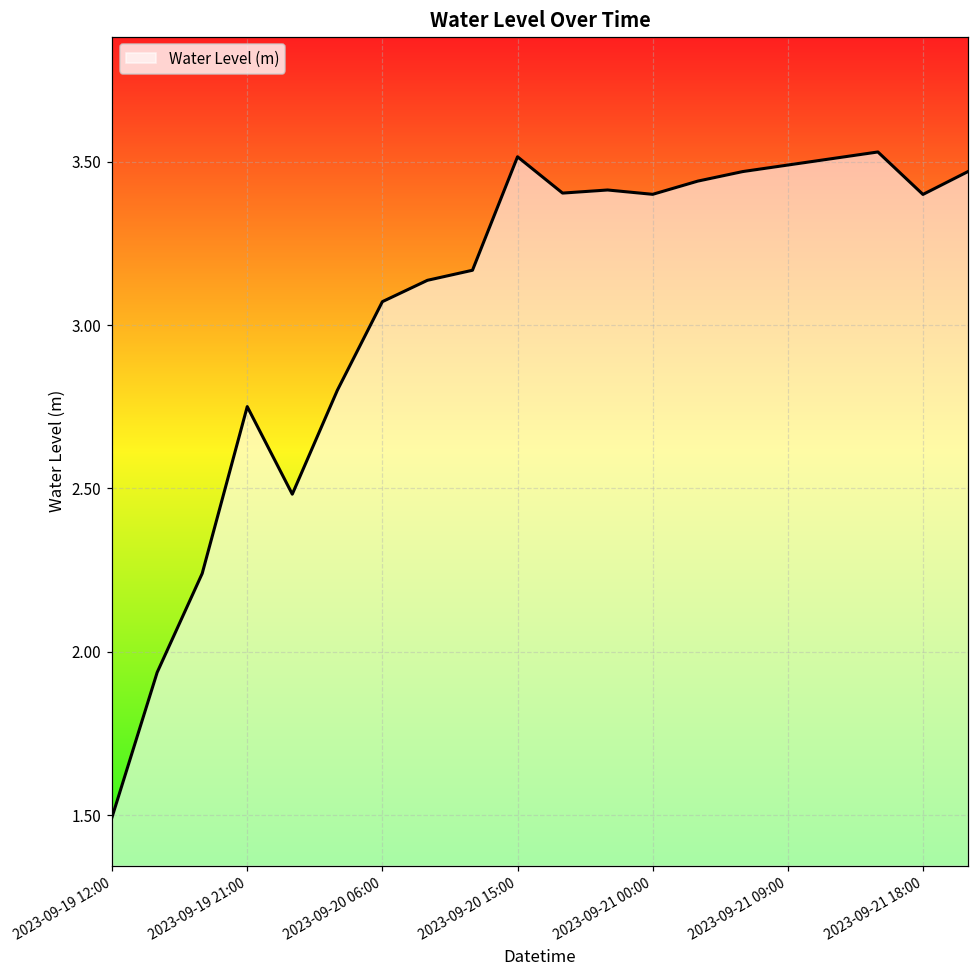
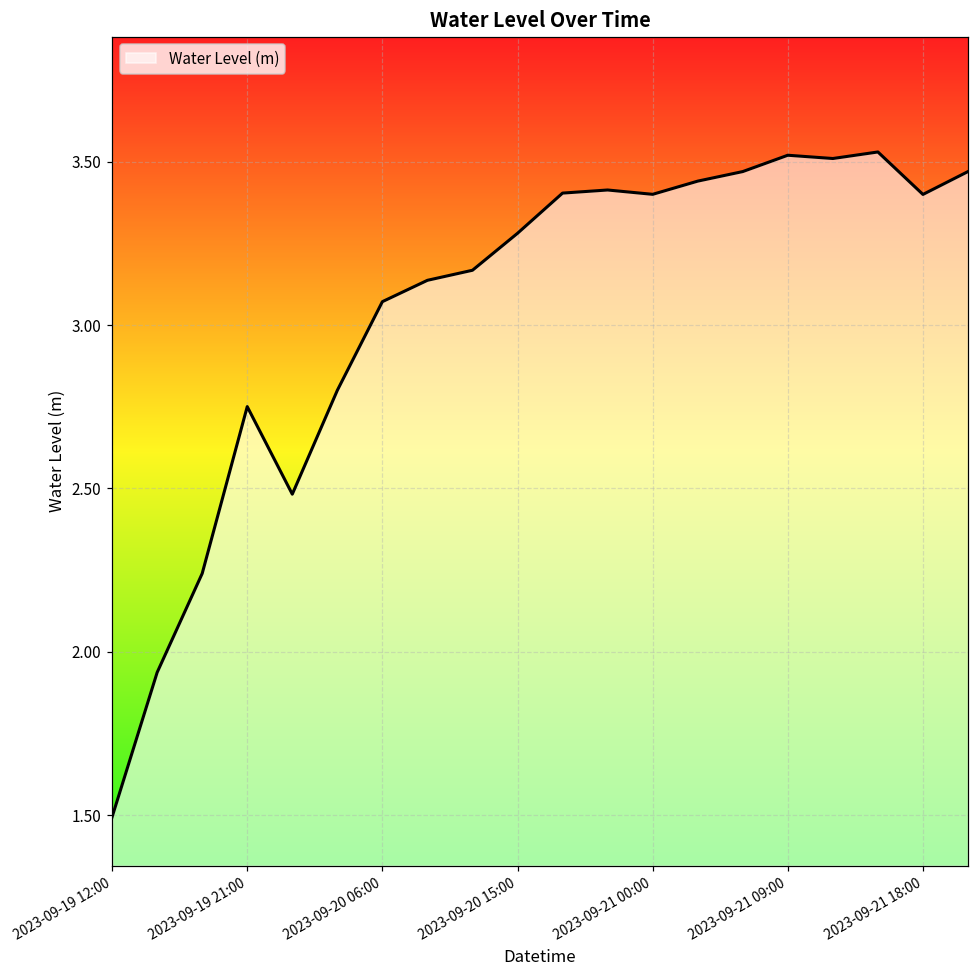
2023-09-20 15:00: 3.52 -> 3.28
2023-09-21 09:00: 3.49 -> 3.52
